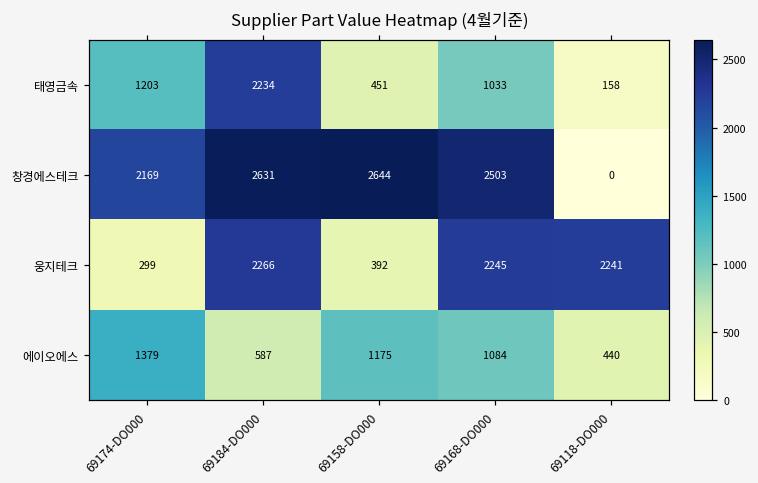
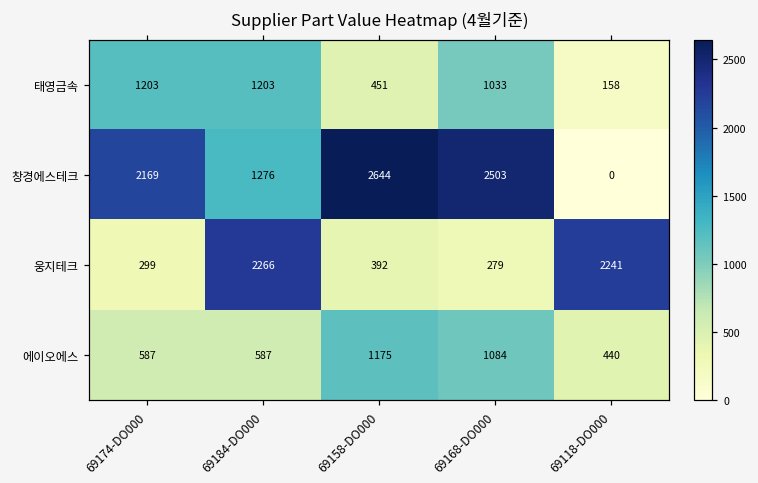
태영금속, 69184-DO000: 2234 -> 1203
창경에스테크, 69184-DO000: 2631 -> 1276
웅지테크, 69168-DO000: 2245 -> 279
에이오에스, 69174-DO000: 1379 -> 587
